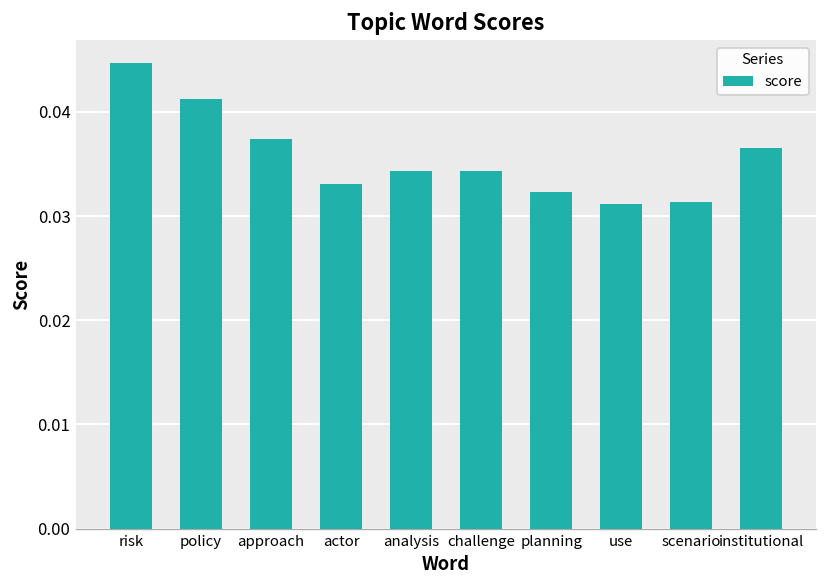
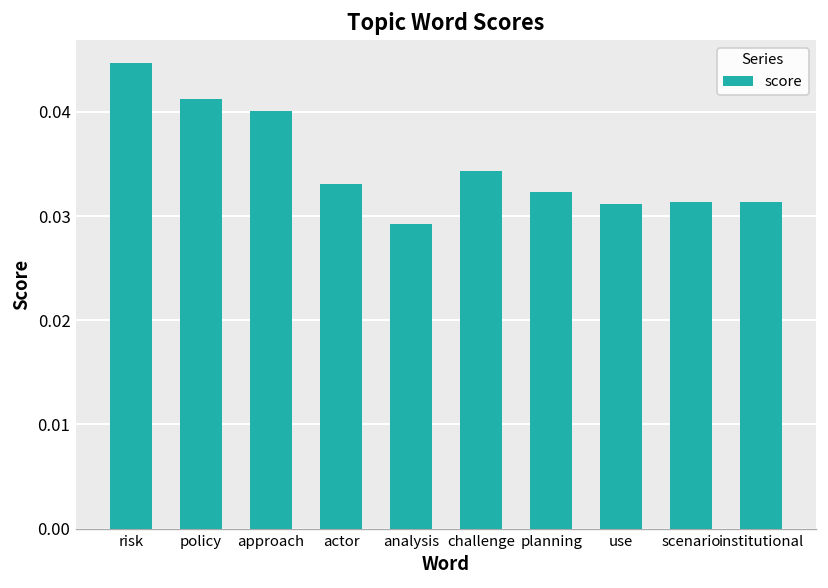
approach: 0.037 -> 0.040
analysis: 0.034 -> 0.029
institutional: 0.036 -> 0.031
